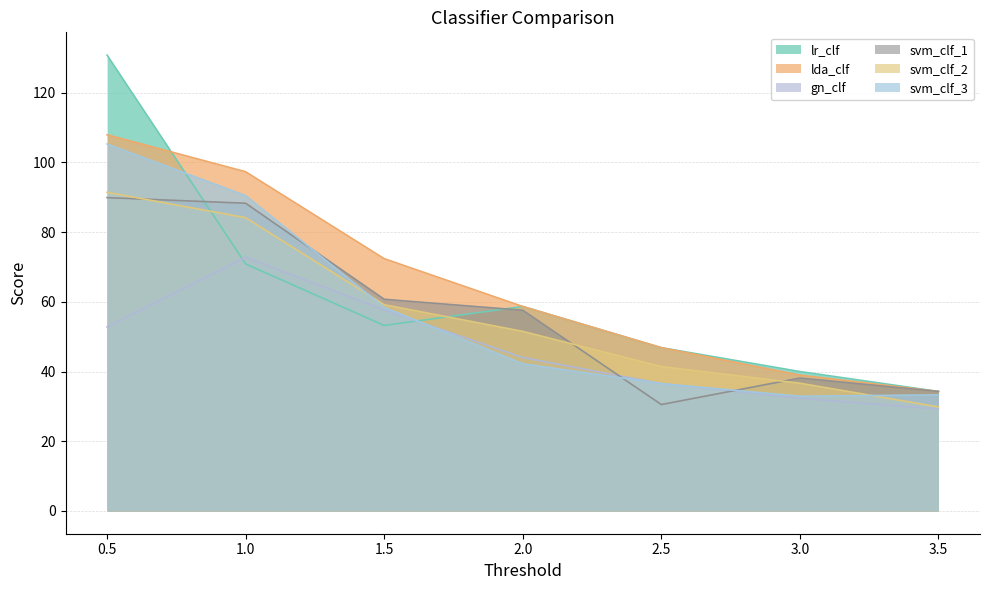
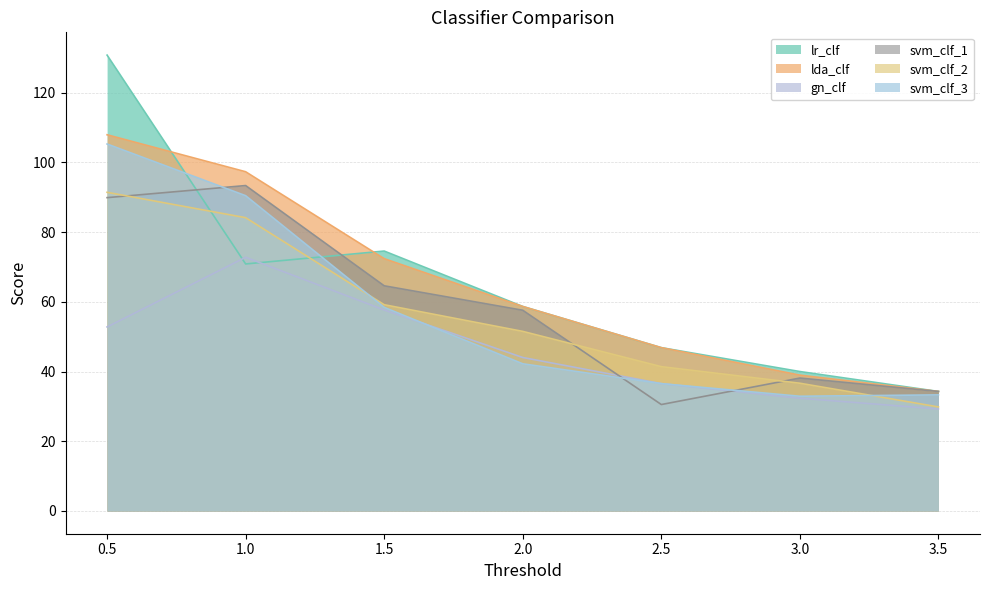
svm_clf_1, 1.0: 88 -> 93
lr_clf, 1.5: 53 -> 75
svm_clf_1, 1.5: 61 -> 65
